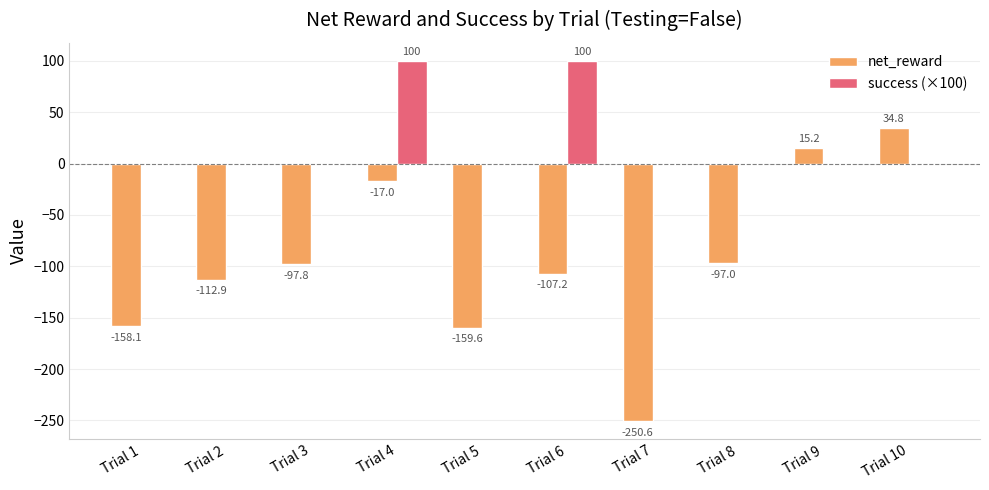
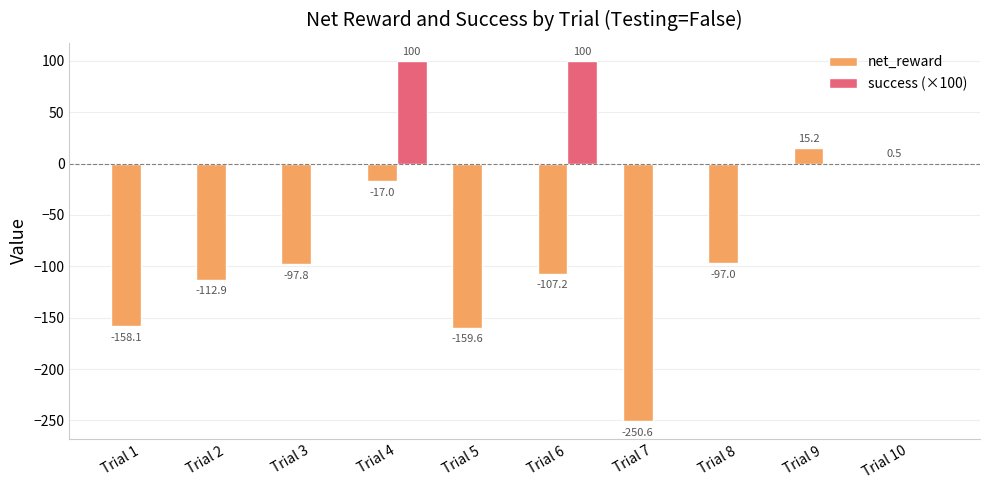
net_reward, Trial 10: 34.8 -> 0.5
